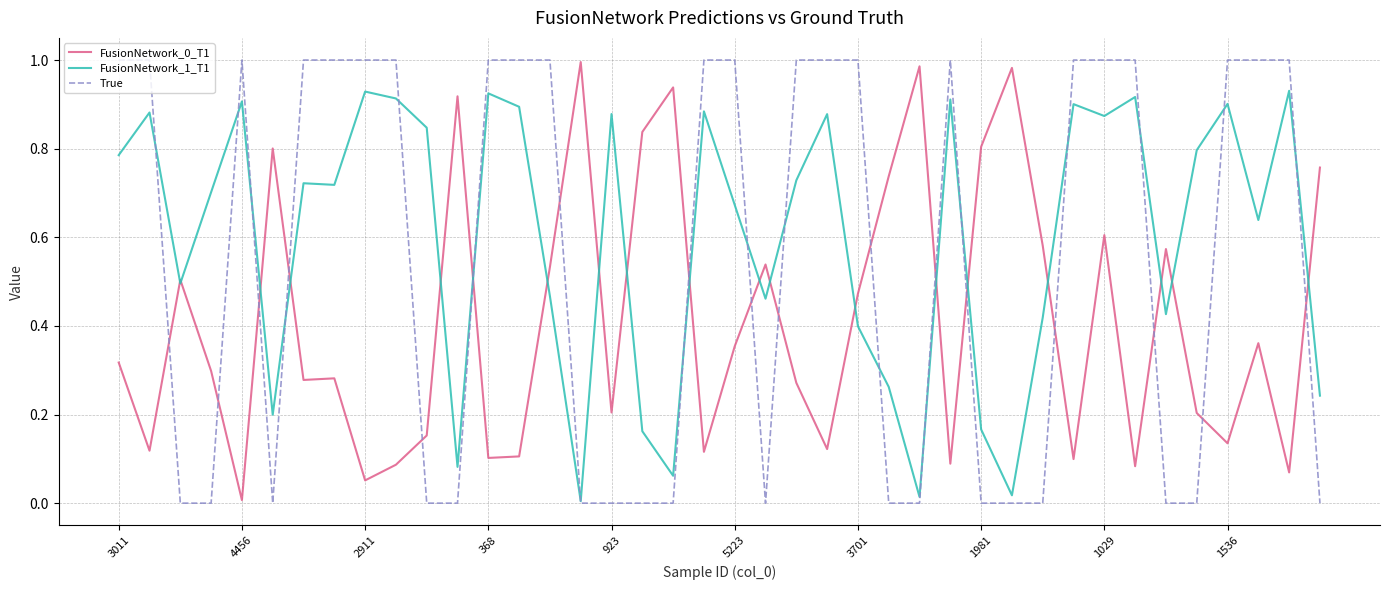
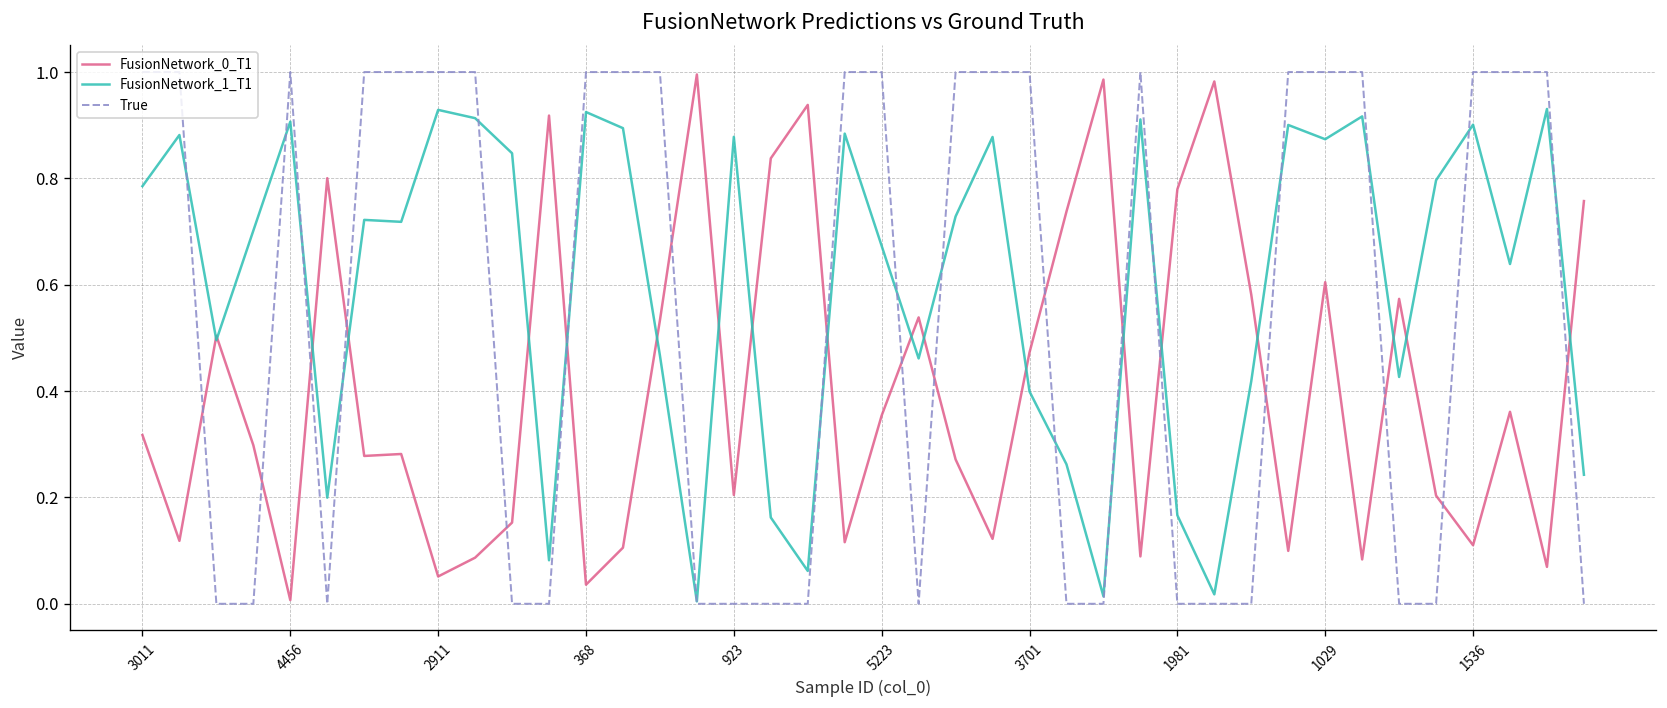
FusionNetwork_0_T1, 368: 0.10 -> 0.04
FusionNetwork_0_T1, 1981: 0.80 -> 0.78
FusionNetwork_0_T1, 1536: 0.14 -> 0.11
